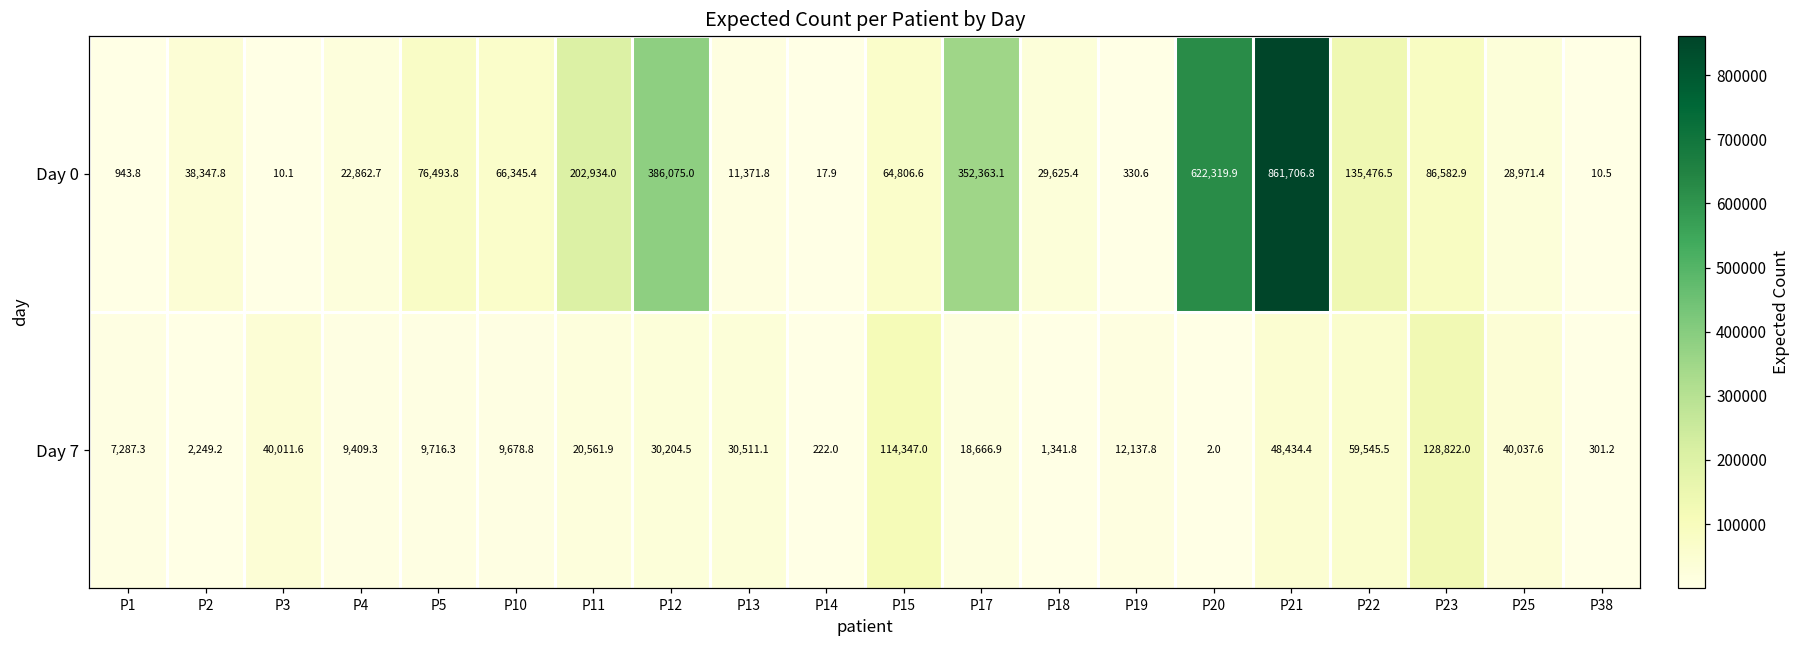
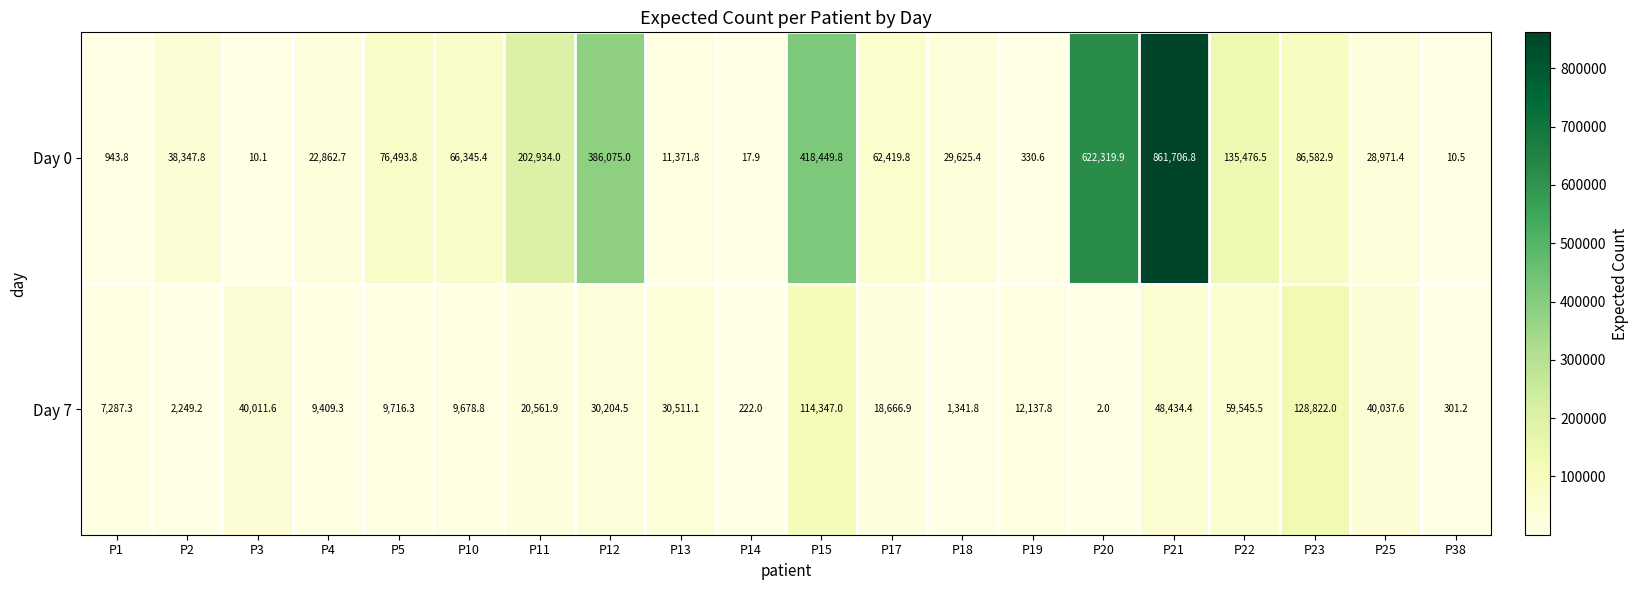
Day 0, P15: 64,806.6 -> 418,449.8
Day 0, P17: 352,363.1 -> 62,419.8
